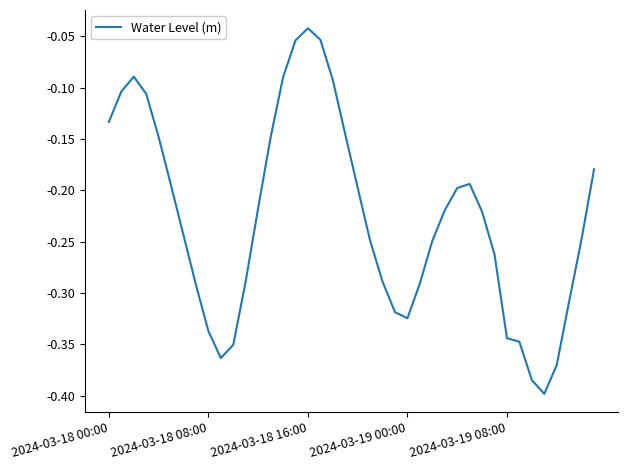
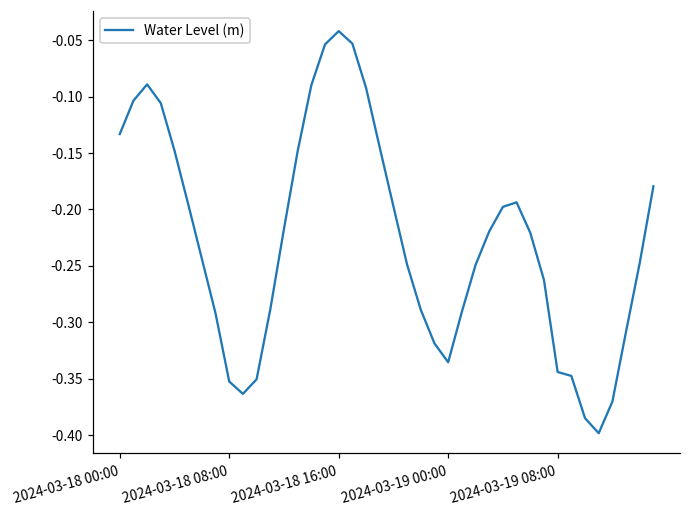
2024-03-18 08:00: -0.337 -> -0.352
2024-03-19 00:00: -0.324 -> -0.335
